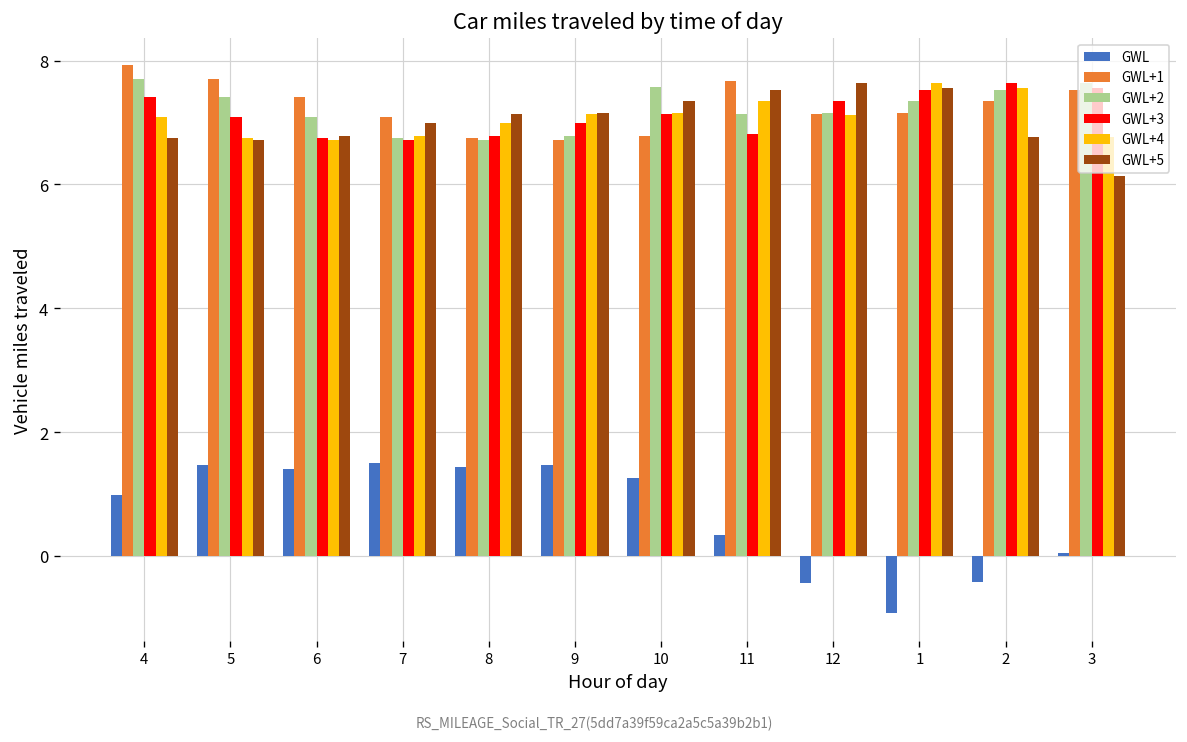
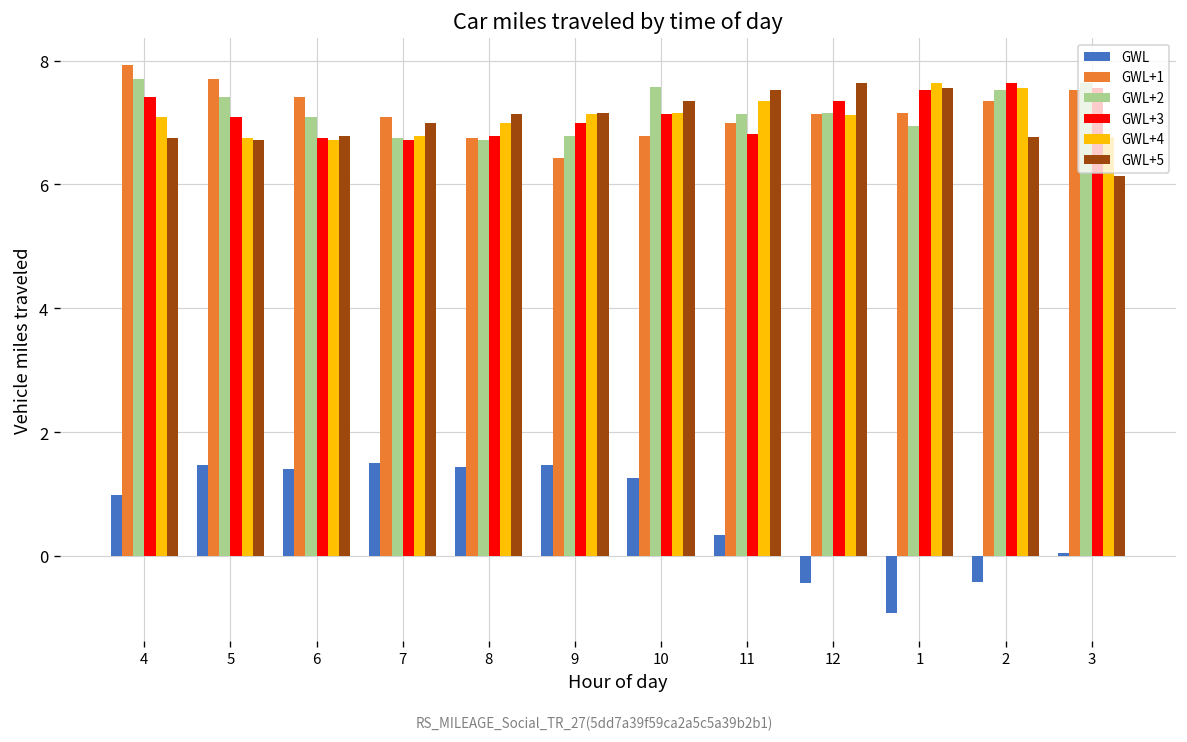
GWL+1, 9: 6.7 -> 6.4
GWL+1, 11: 7.7 -> 7.0
GWL+2, 1: 7.3 -> 6.9
